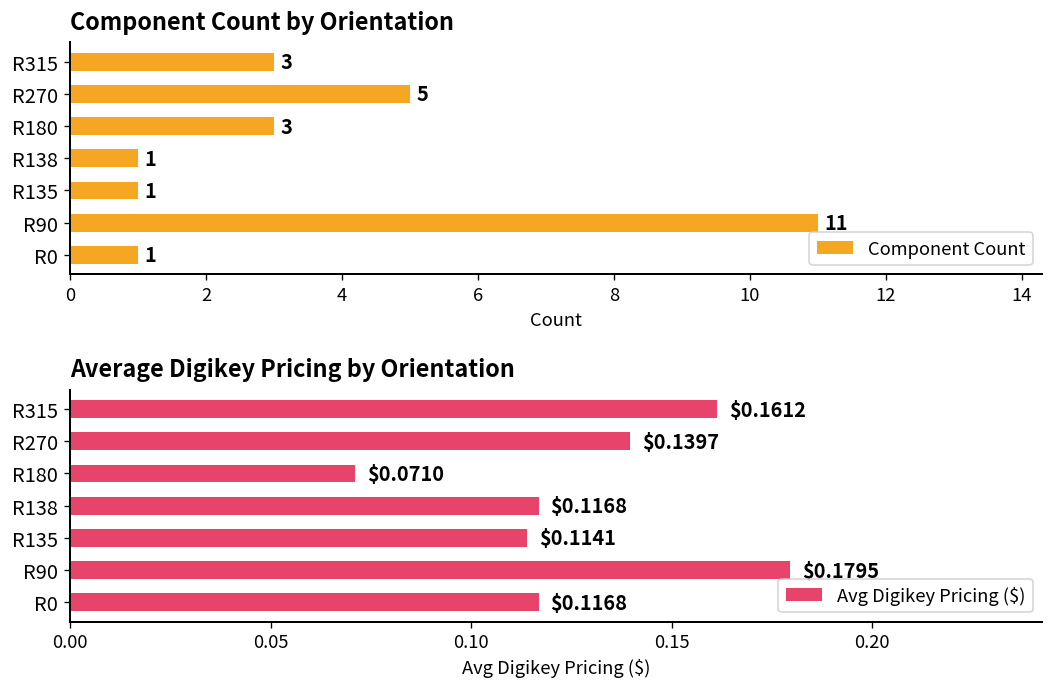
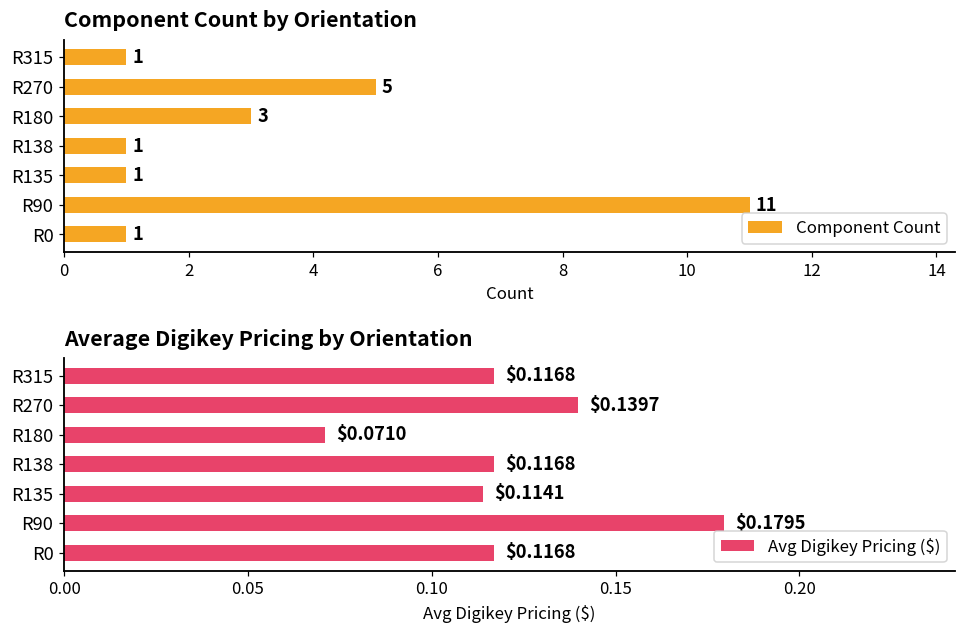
Component Count by Orientation, R315: 3 -> 1
Average Digikey Pricing by Orientation, R315: $0.1612 -> $0.1168
